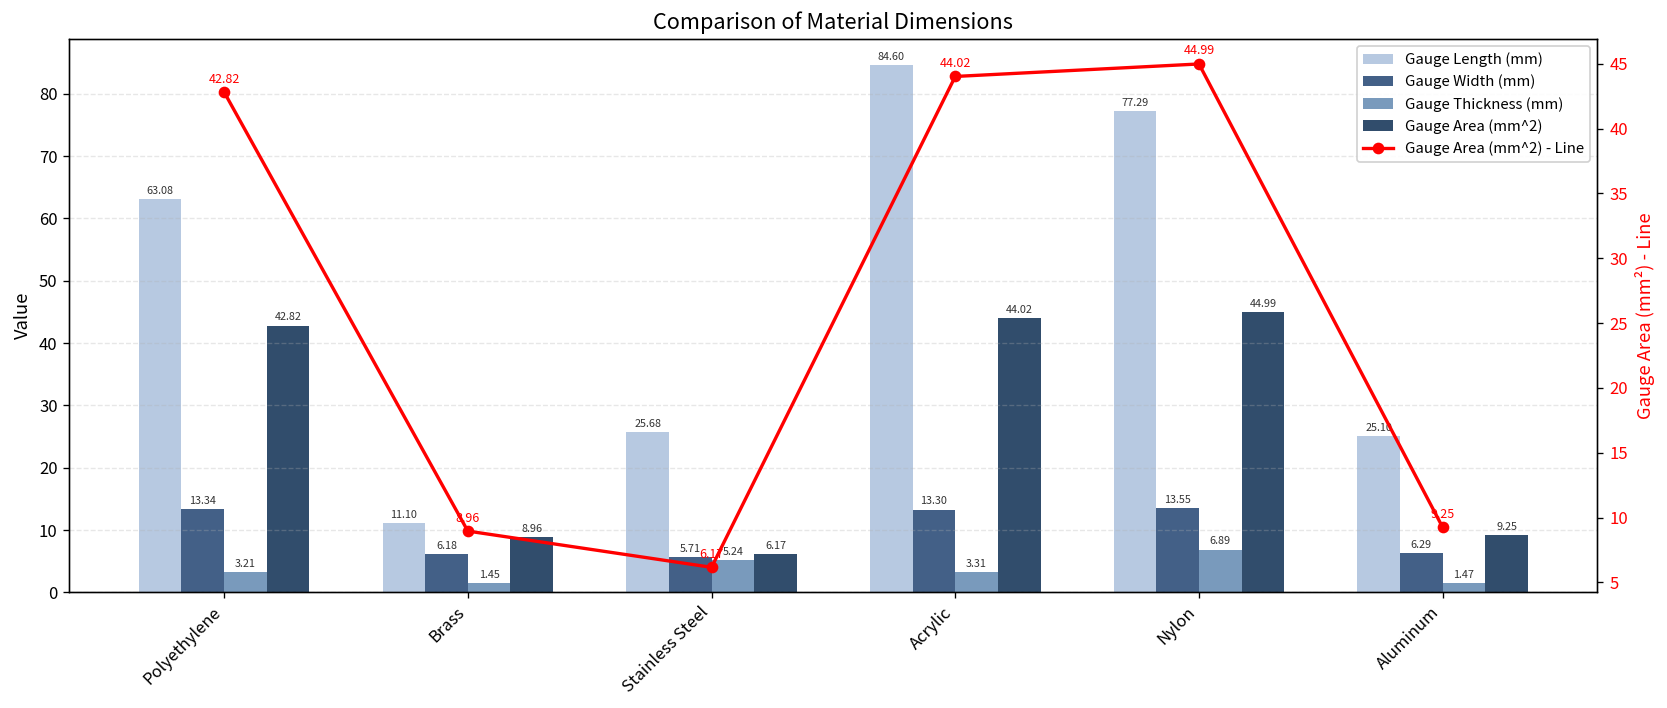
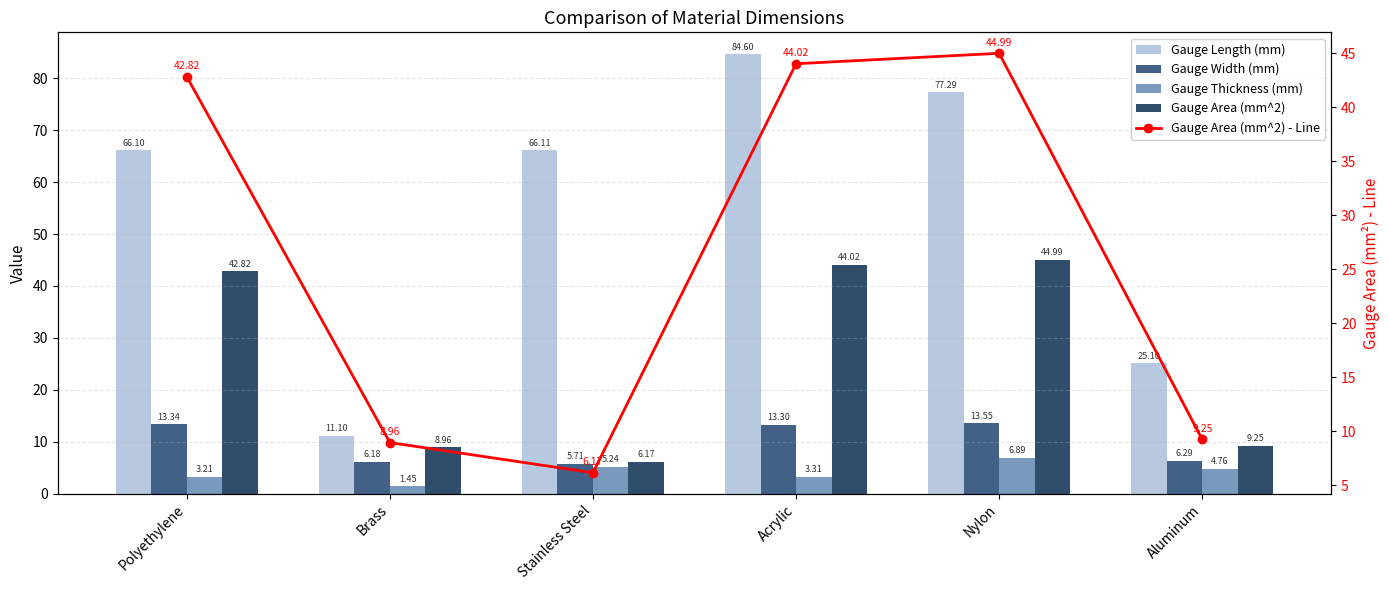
Gauge Length (mm), Polyethylene: 63.08 -> 66.10
Gauge Length (mm), Stainless Steel: 25.68 -> 66.11
Gauge Thickness (mm), Aluminum: 1.47 -> 4.76
